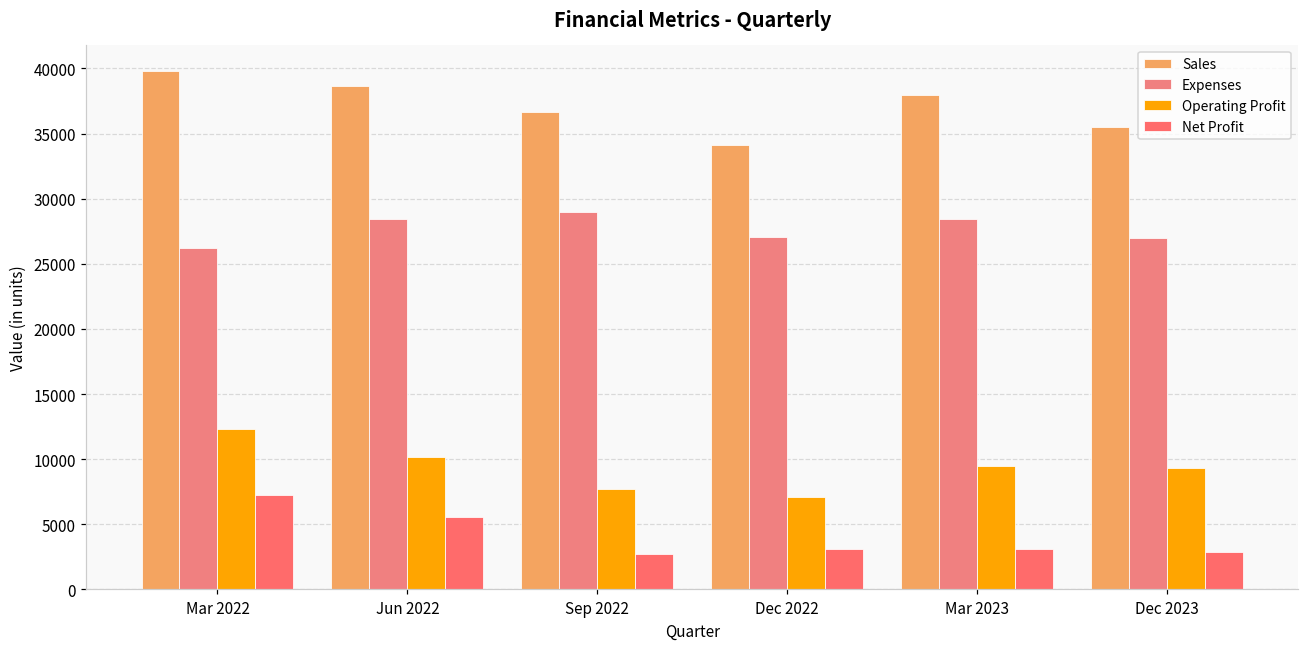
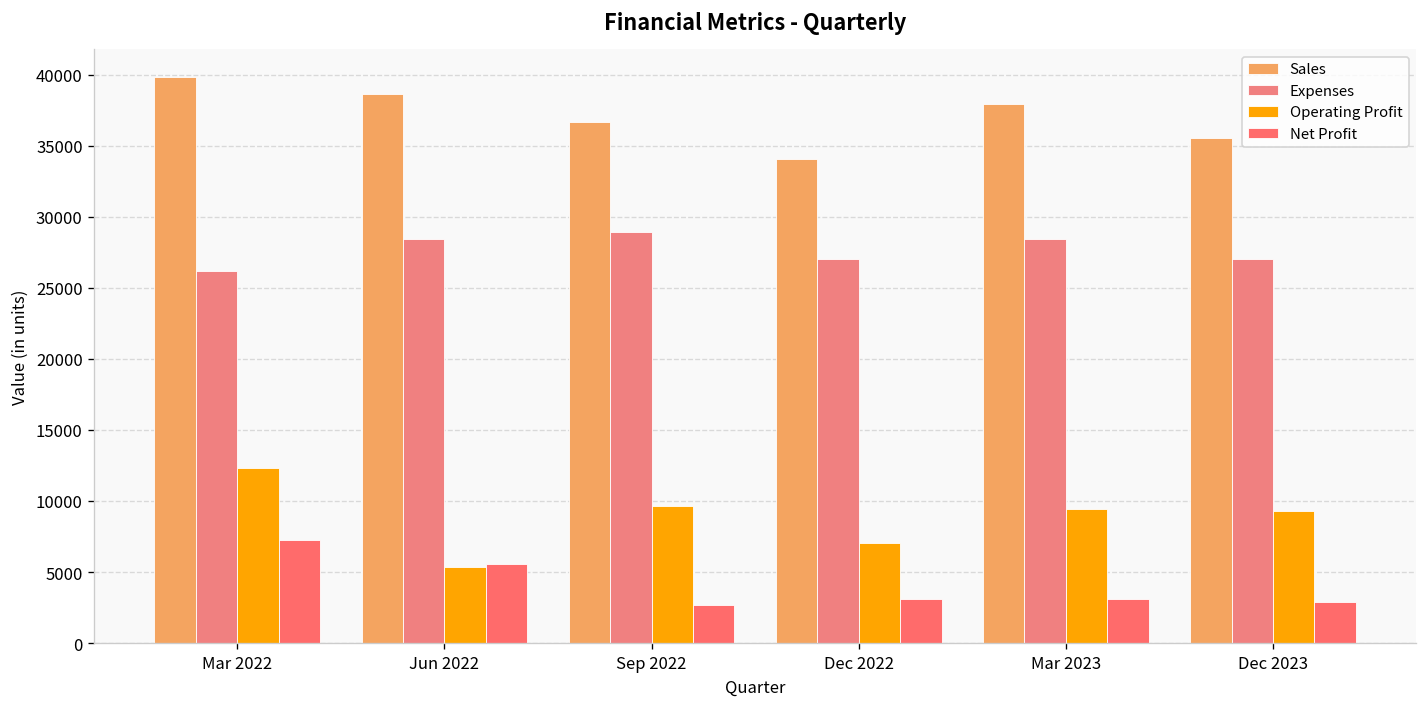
Operating Profit, Jun 2022: 10200 -> 5400
Operating Profit, Sep 2022: 7700 -> 9600
